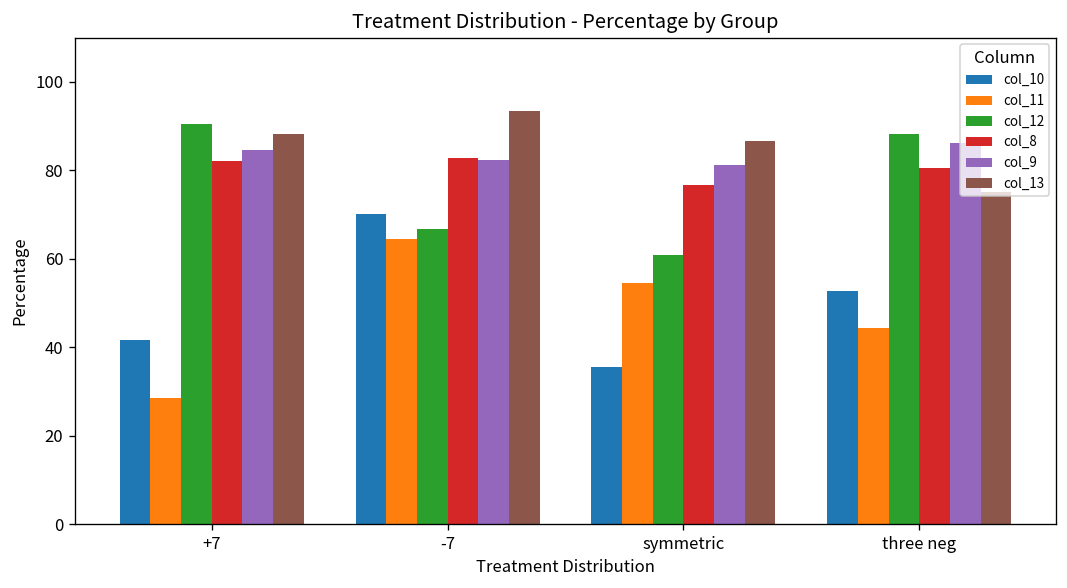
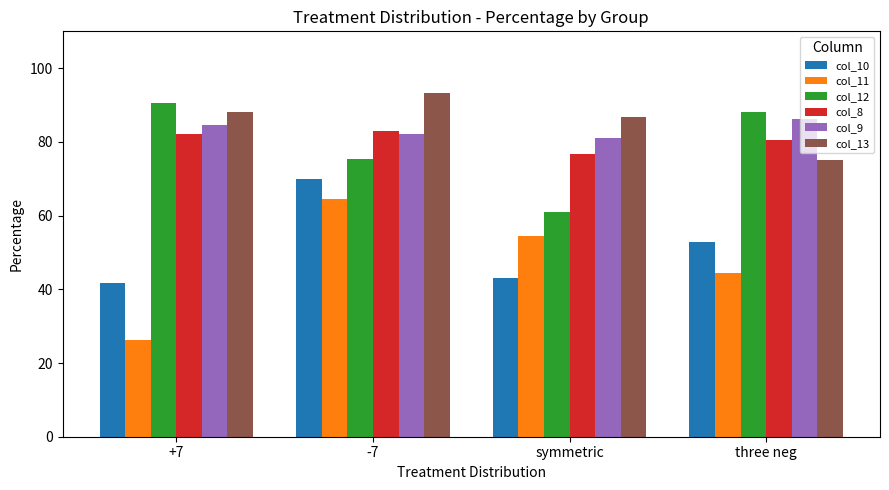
col_11, +7: 29 -> 26
col_12, -7: 67 -> 75
col_10, symmetric: 36 -> 43
